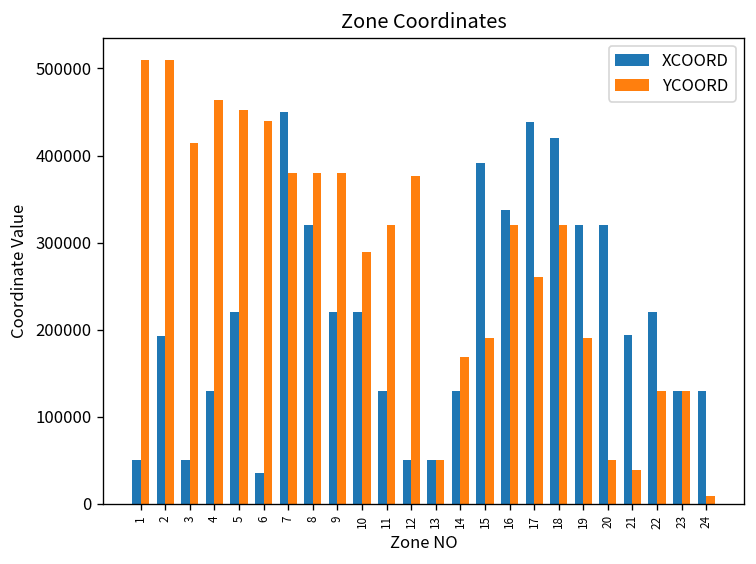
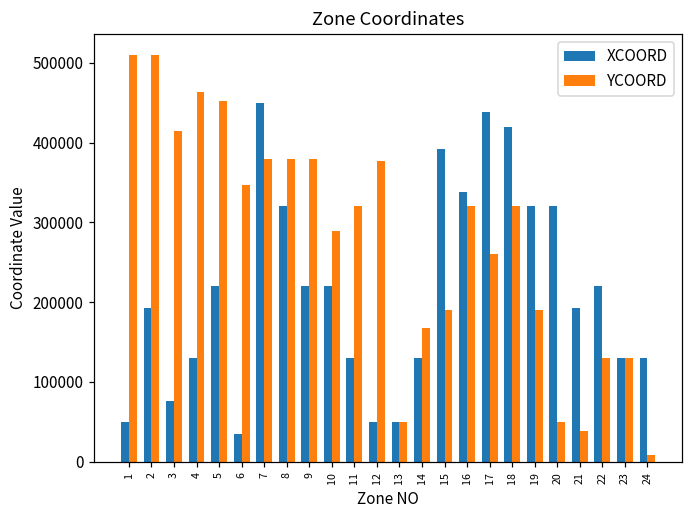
XCOORD, 3: 50000 -> 80000
YCOORD, 6: 440000 -> 350000
